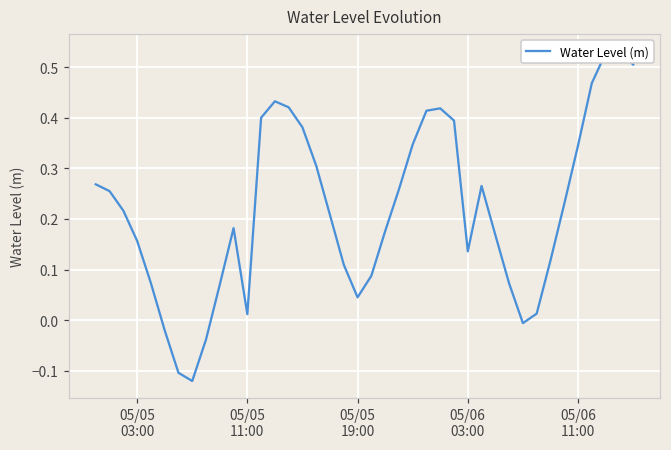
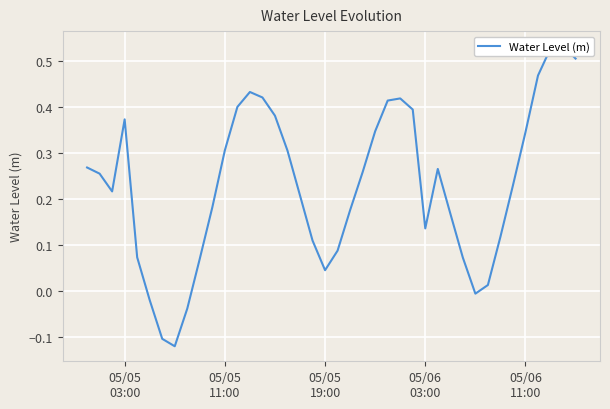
05/05 03:00: 0.16 -> 0.37
05/05 11:00: 0.01 -> 0.31
